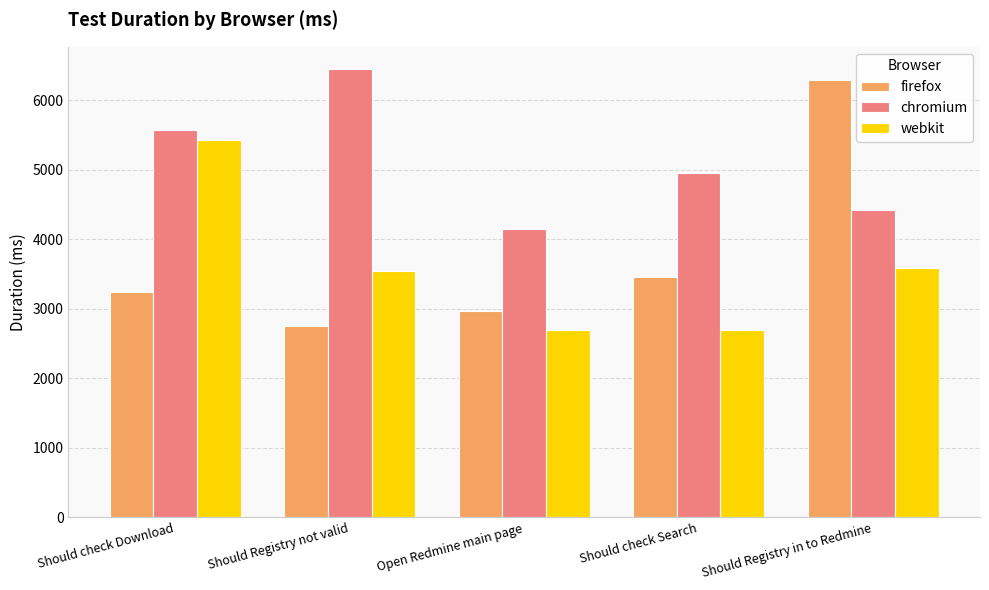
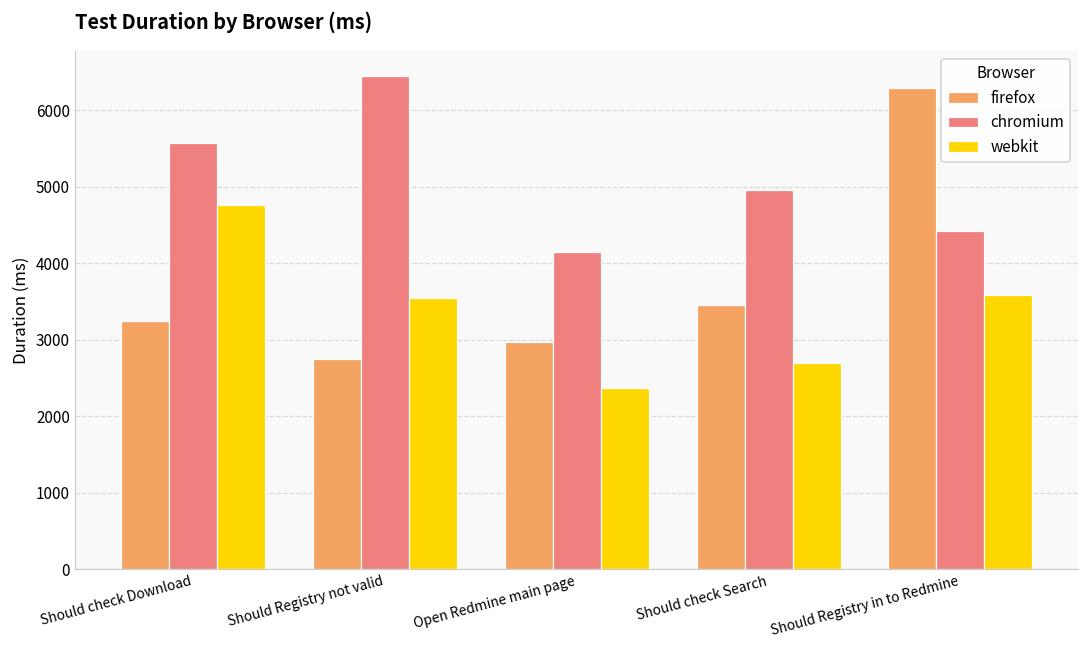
webkit, Should check Download: 5400 -> 4800
webkit, Open Redmine main page: 2700 -> 2400
